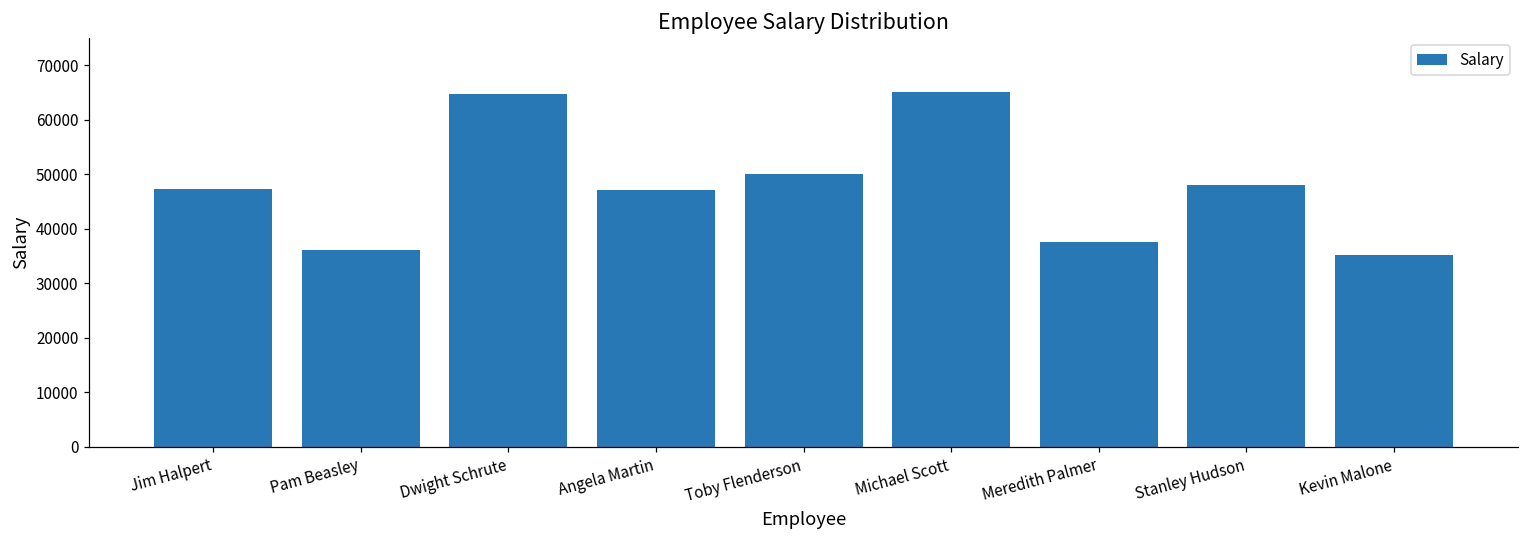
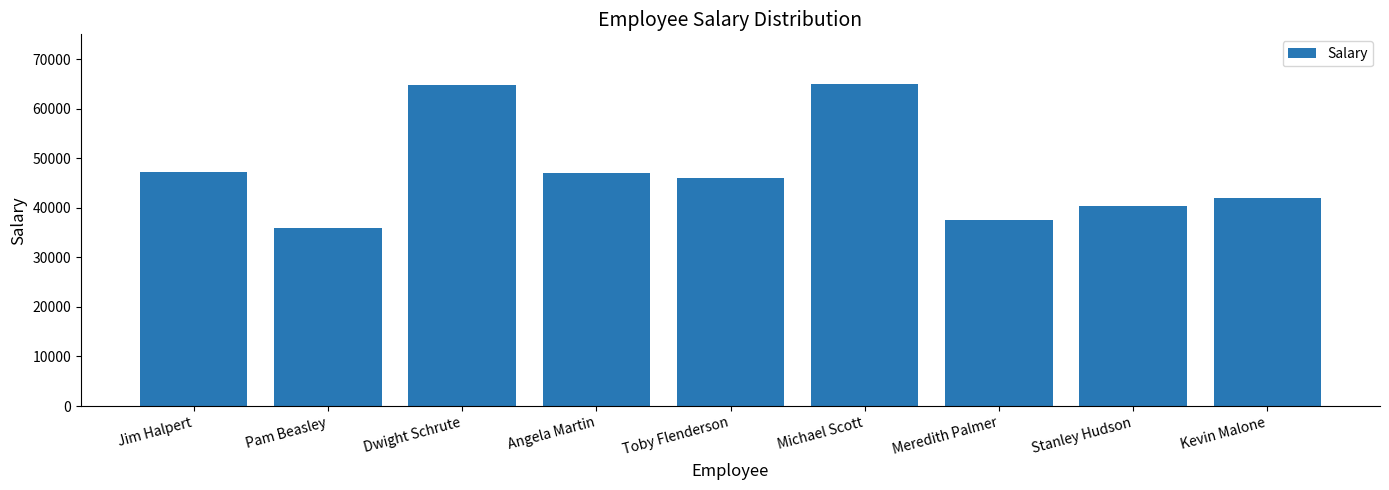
Toby Flenderson: 50000 -> 46000
Stanley Hudson: 48000 -> 40000
Kevin Malone: 35000 -> 42000
